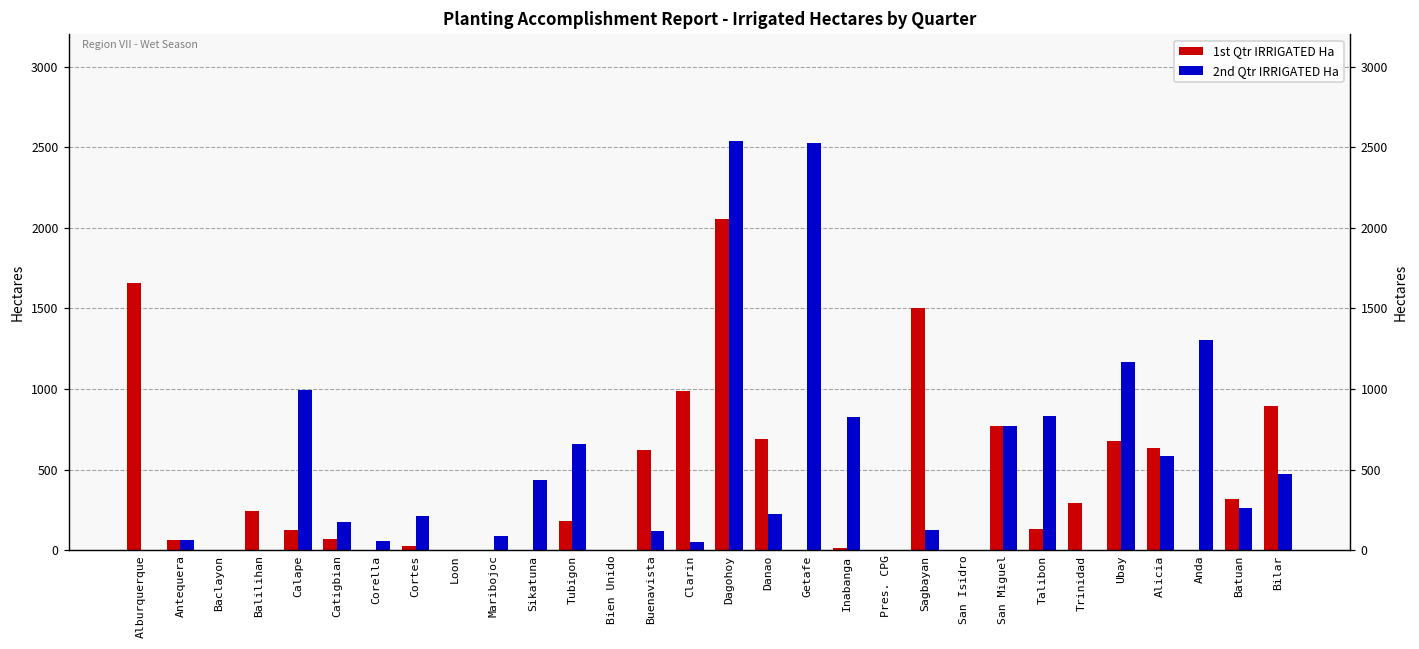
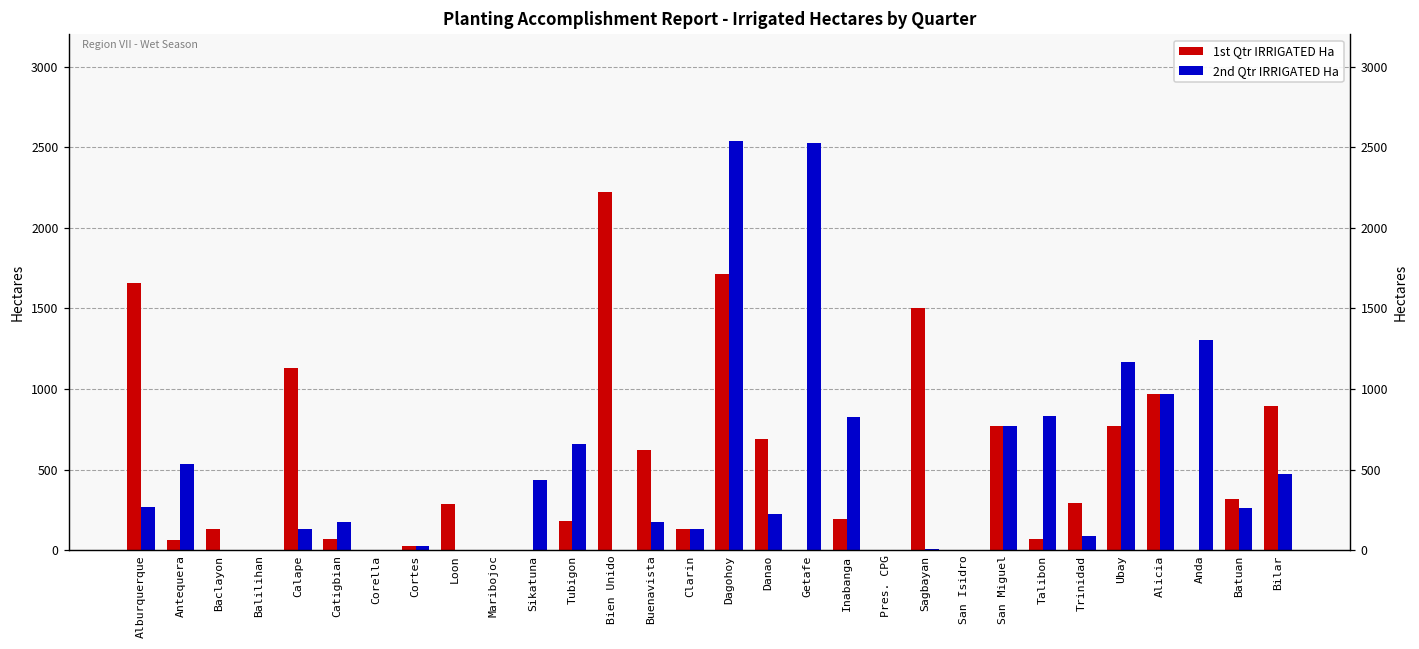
2nd Qtr IRRIGATED Ha, Alburquerque: 0 -> 270
2nd Qtr IRRIGATED Ha, Antequera: 60 -> 530
1st Qtr IRRIGATED Ha, Baclayon: 0 -> 130
1st Qtr IRRIGATED Ha, Balilihan: 240 -> 0
1st Qtr IRRIGATED Ha, Calape: 120 -> 1130
2nd Qtr IRRIGATED Ha, Calape: 990 -> 130
2nd Qtr IRRIGATED Ha, Corella: 60 -> 0
2nd Qtr IRRIGATED Ha, Cortes: 210 -> 20
1st Qtr IRRIGATED Ha, Loon: 0 -> 280
2nd Qtr IRRIGATED Ha, Maribojoc: 90 -> 0
1st Qtr IRRIGATED Ha, Bien Unido: 0 -> 2220
2nd Qtr IRRIGATED Ha, Buenavista: 120 -> 170
1st Qtr IRRIGATED Ha, Clarin: 990 -> 130
2nd Qtr IRRIGATED Ha, Clarin: 50 -> 130
1st Qtr IRRIGATED Ha, Dagohoy: 2060 -> 1710
1st Qtr IRRIGATED Ha, Inabanga: 20 -> 190
2nd Qtr IRRIGATED Ha, Sagbayan: 130 -> 10
1st Qtr IRRIGATED Ha, Talibon: 130 -> 70
2nd Qtr IRRIGATED Ha, Trinidad: 0 -> 90
1st Qtr IRRIGATED Ha, Ubay: 680 -> 770
1st Qtr IRRIGATED Ha, Alicia: 630 -> 970
2nd Qtr IRRIGATED Ha, Alicia: 590 -> 970
